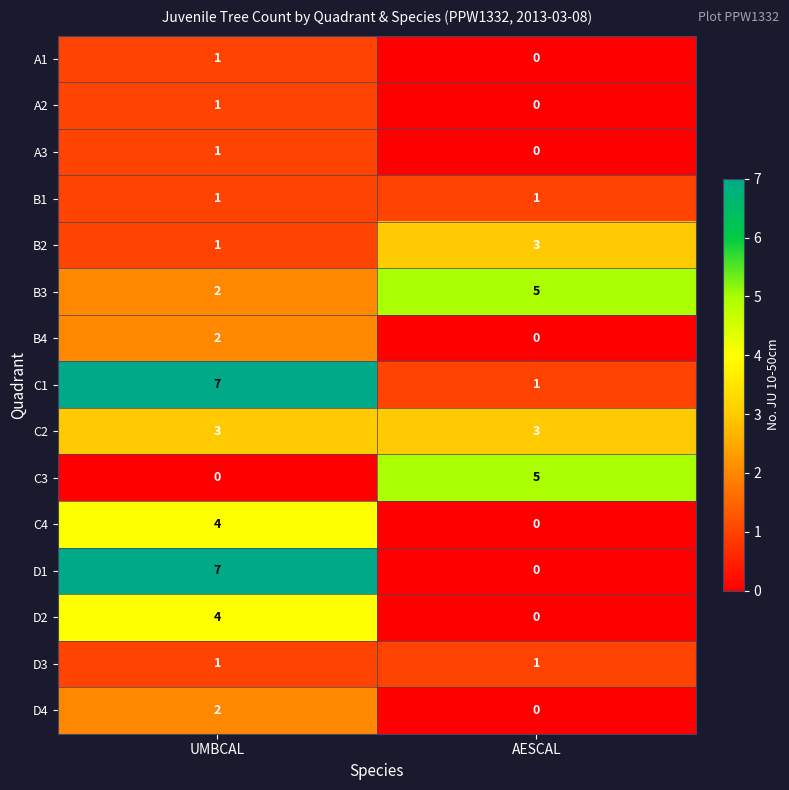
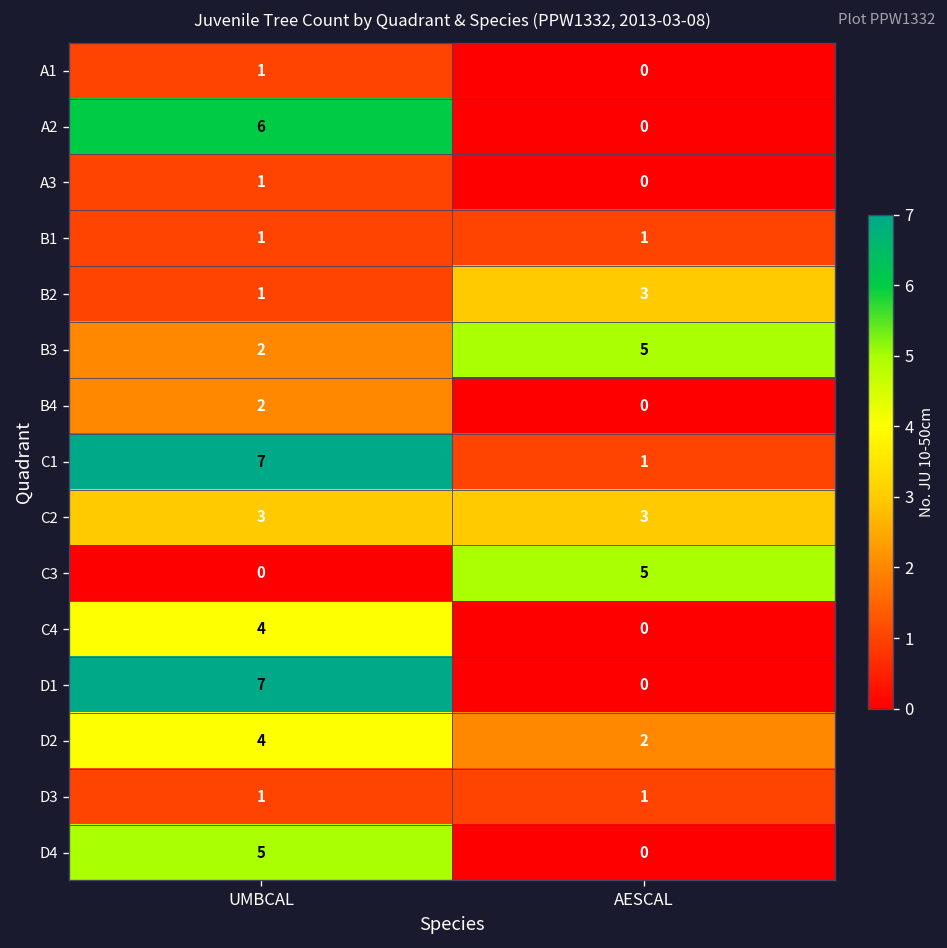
A2, UMBCAL: 1 -> 6
D2, AESCAL: 0 -> 2
D4, UMBCAL: 2 -> 5
